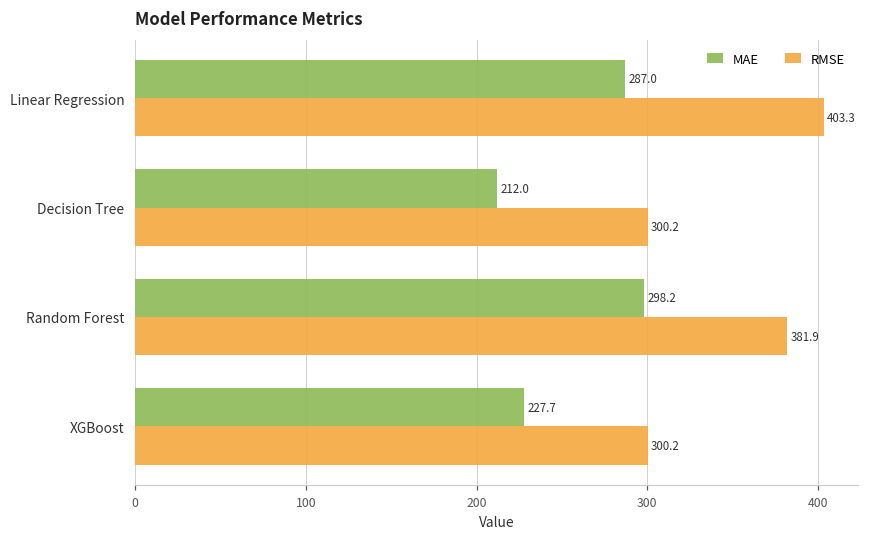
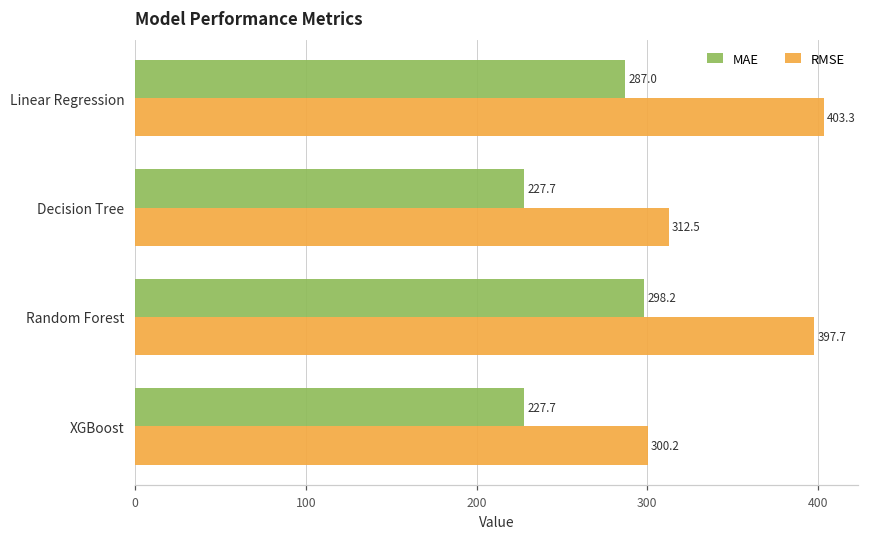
MAE, Decision Tree: 212.0 -> 227.7
RMSE, Decision Tree: 300.2 -> 312.5
RMSE, Random Forest: 381.9 -> 397.7
